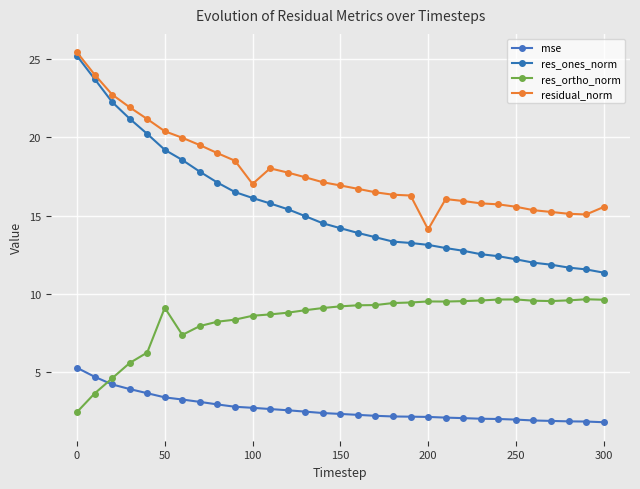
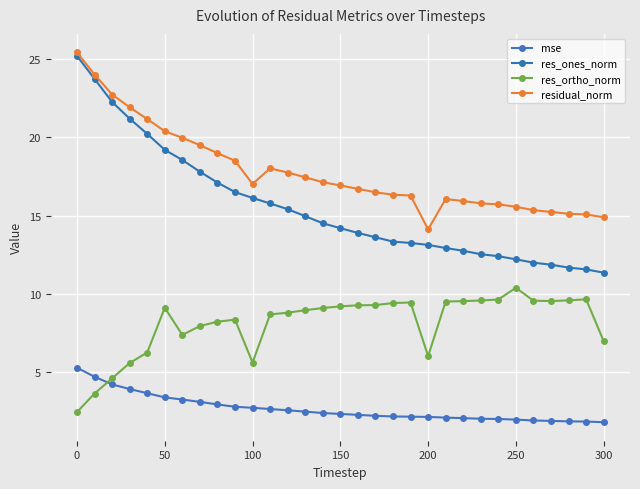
res_ortho_norm, 100: 8.6 -> 5.6
res_ortho_norm, 200: 9.5 -> 6.0
res_ortho_norm, 250: 9.6 -> 10.4
res_ortho_norm, 300: 9.6 -> 7.0
residual_norm, 300: 15.5 -> 14.9
